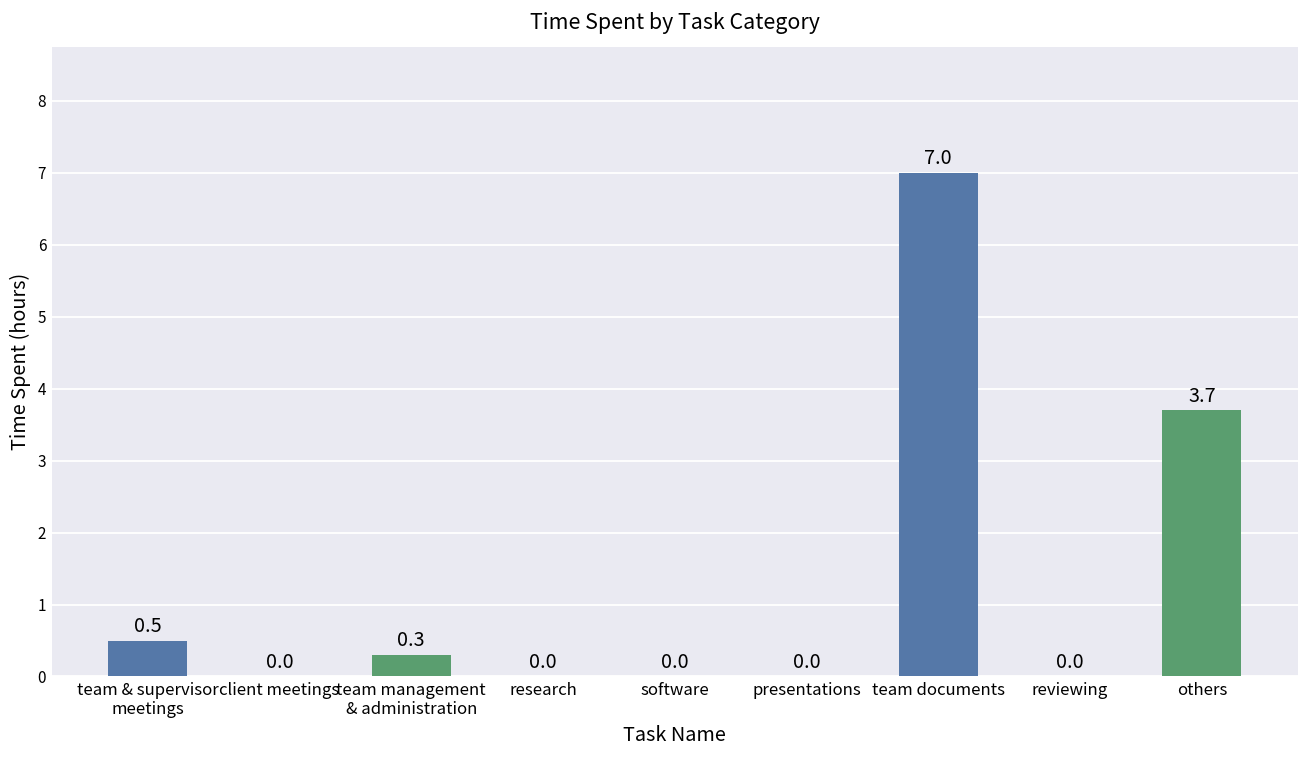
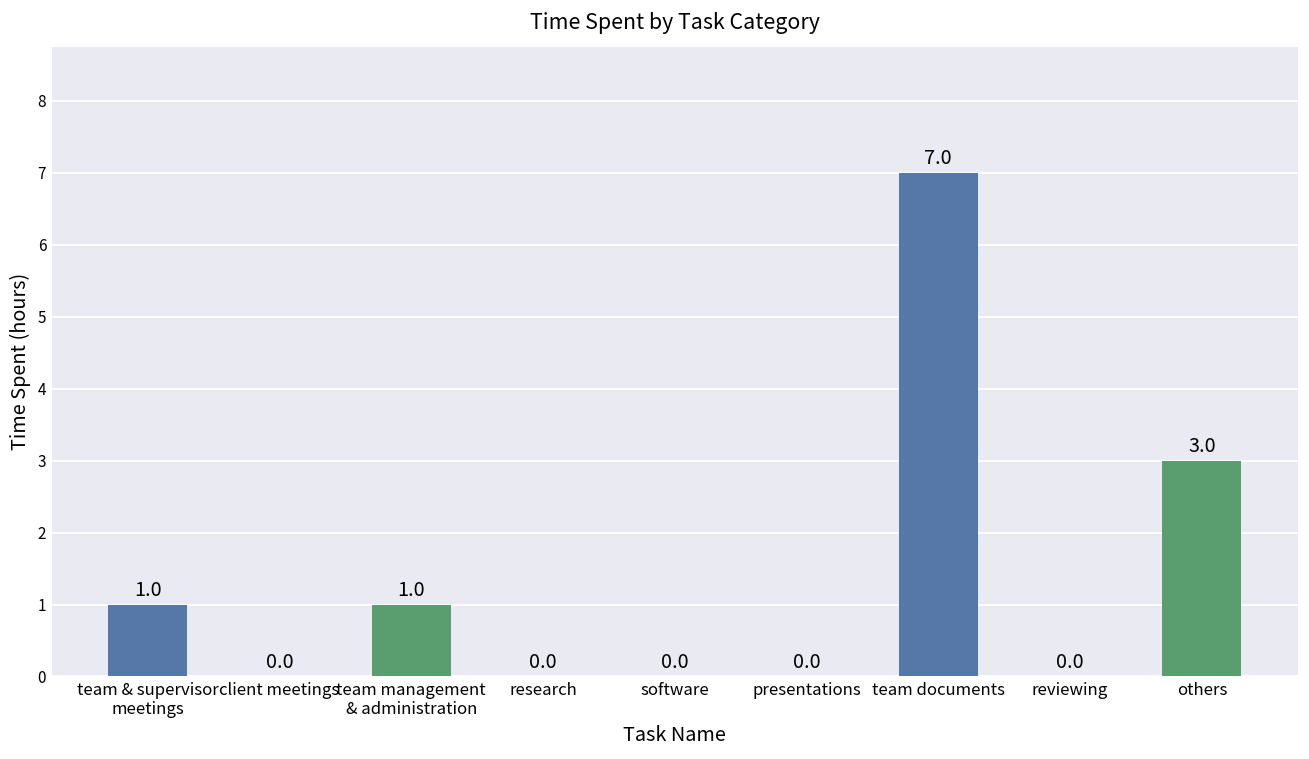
team & supervisor meetings: 0.5 -> 1.0
team management & administration: 0.3 -> 1.0
others: 3.7 -> 3.0
